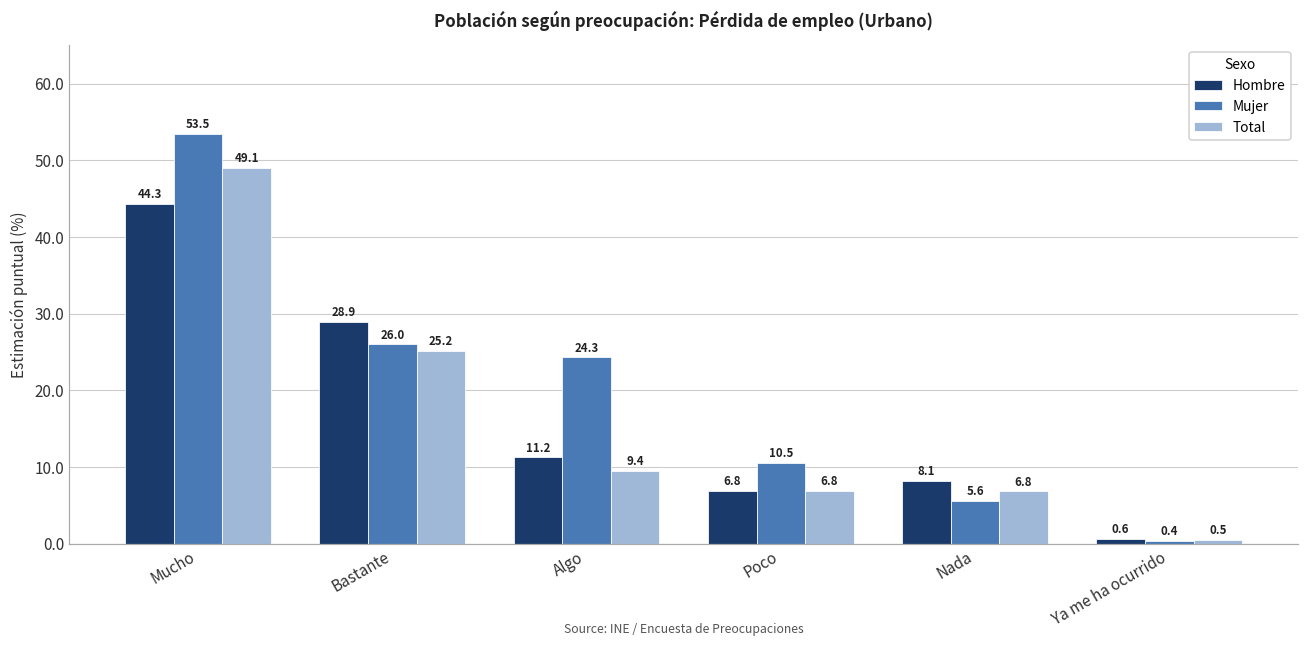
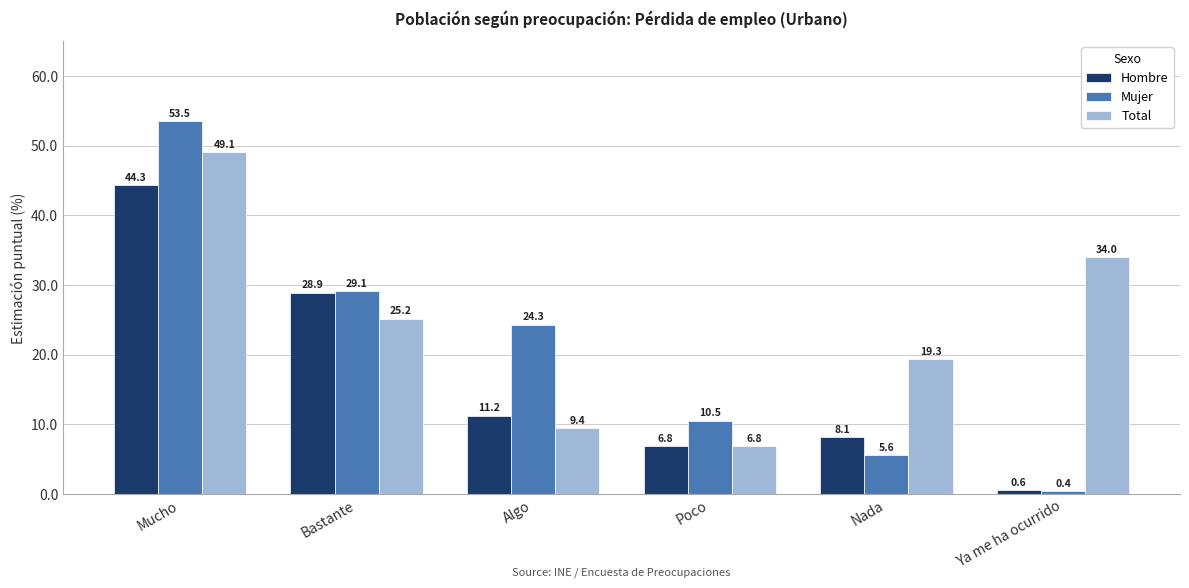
Mujer, Bastante: 26.0 -> 29.1
Total, Nada: 6.8 -> 19.3
Total, Ya me ha ocurrido: 0.5 -> 34.0
